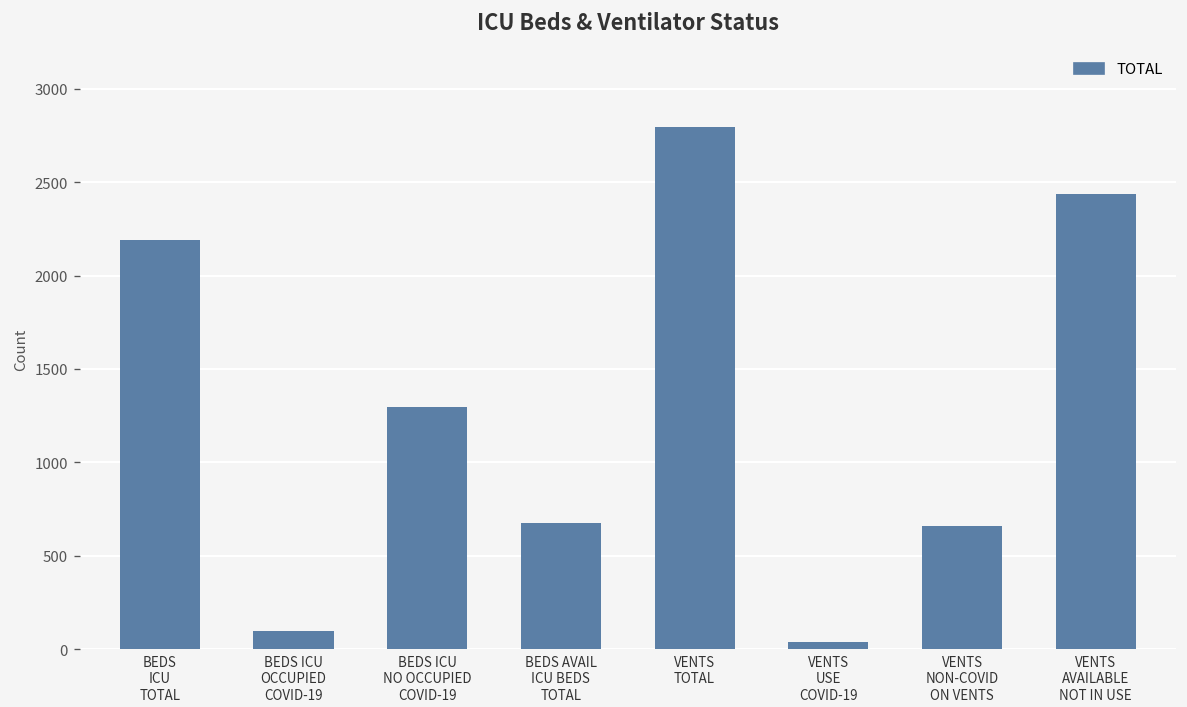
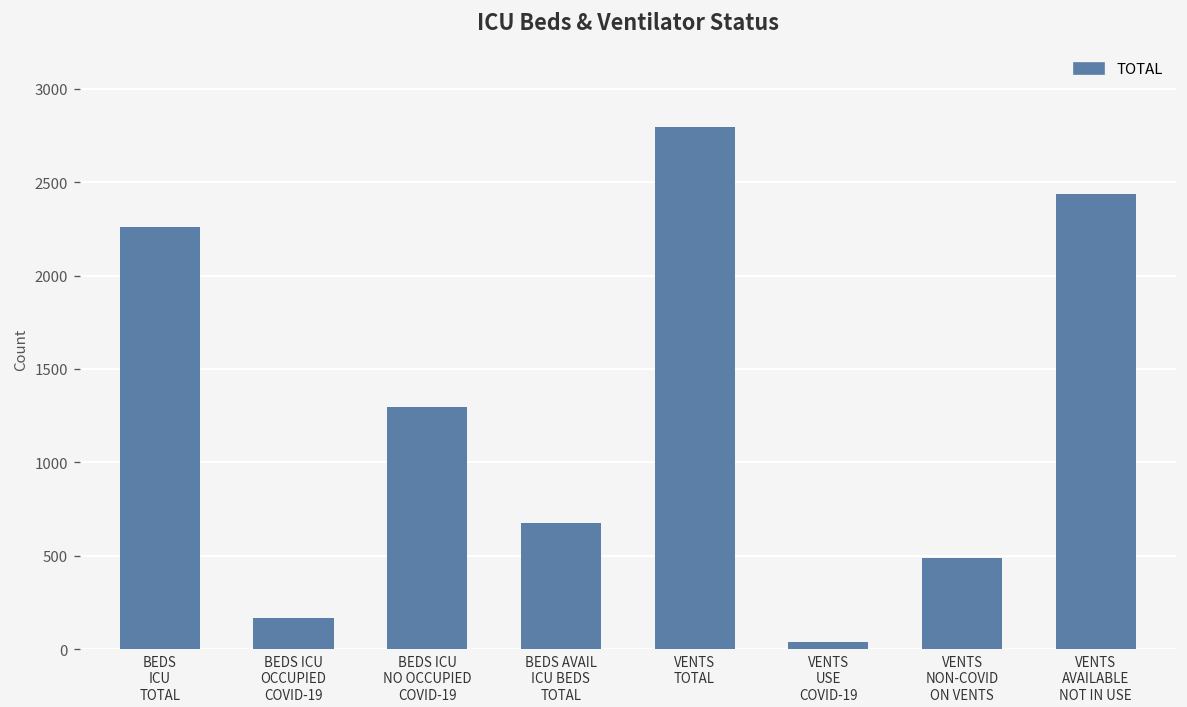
BEDS ICU TOTAL: 2190 -> 2260
BEDS ICU OCCUPIED COVID-19: 100 -> 170
VENTS NON-COVID ON VENTS: 660 -> 490
